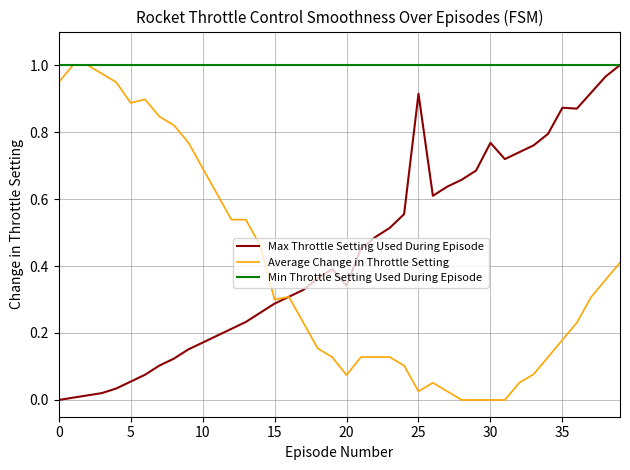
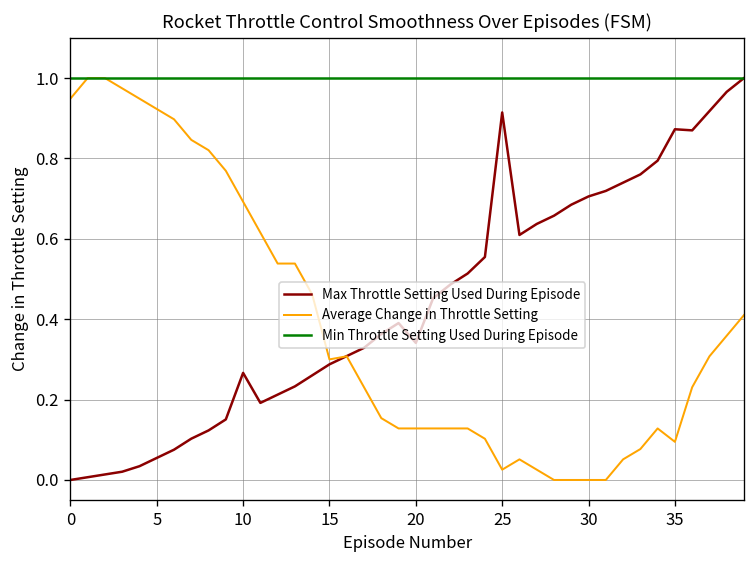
Average Change in Throttle Setting, 5: 0.89 -> 0.92
Max Throttle Setting Used During Episode, 10: 0.17 -> 0.27
Average Change in Throttle Setting, 20: 0.07 -> 0.13
Max Throttle Setting Used During Episode, 30: 0.77 -> 0.71
Average Change in Throttle Setting, 35: 0.18 -> 0.09
